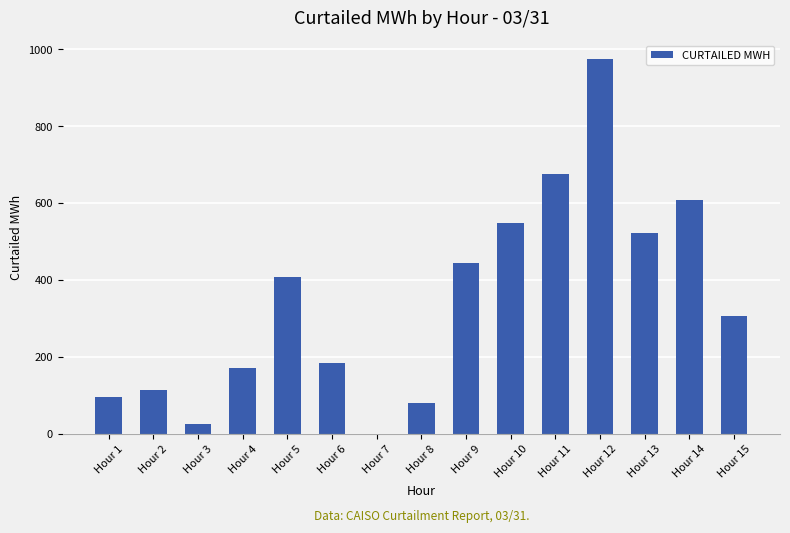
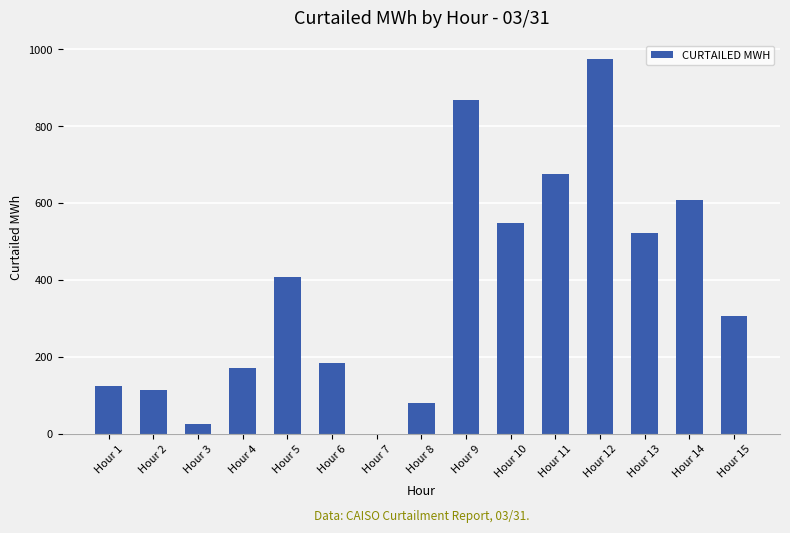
Hour 1: 90 -> 120
Hour 9: 440 -> 870
